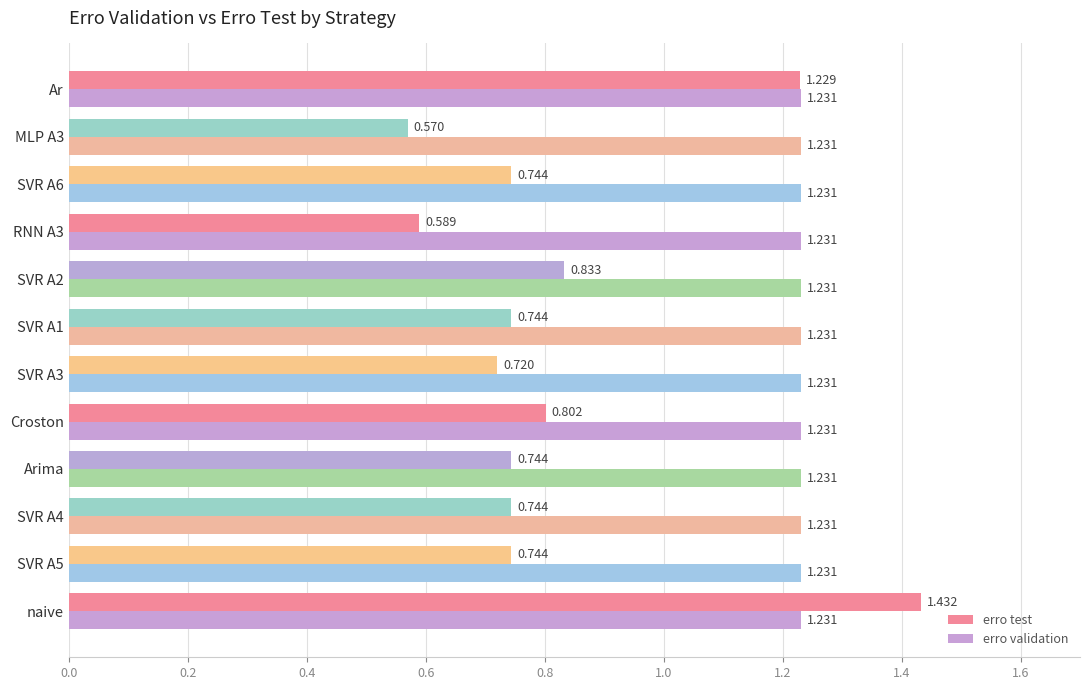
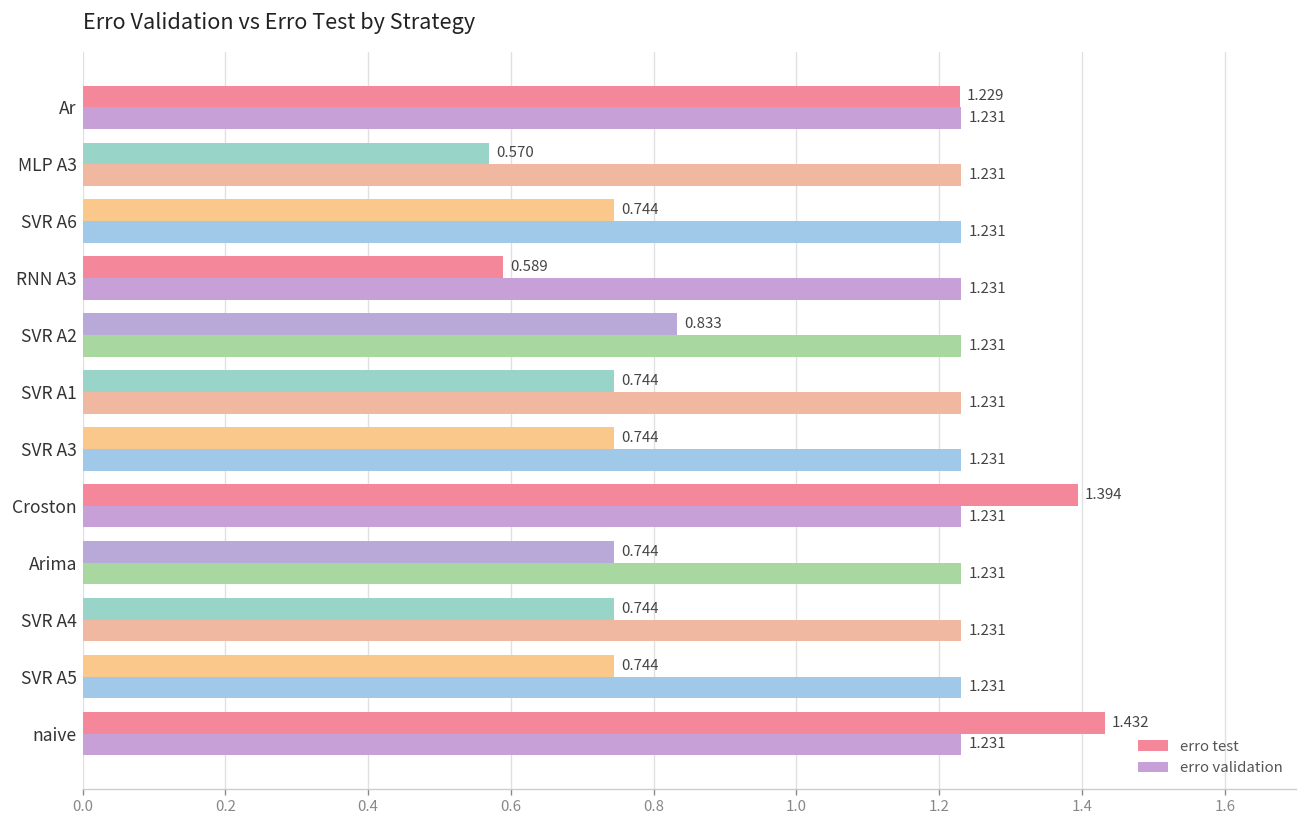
erro test, SVR A3: 0.720 -> 0.744
erro test, Croston: 0.802 -> 1.394
